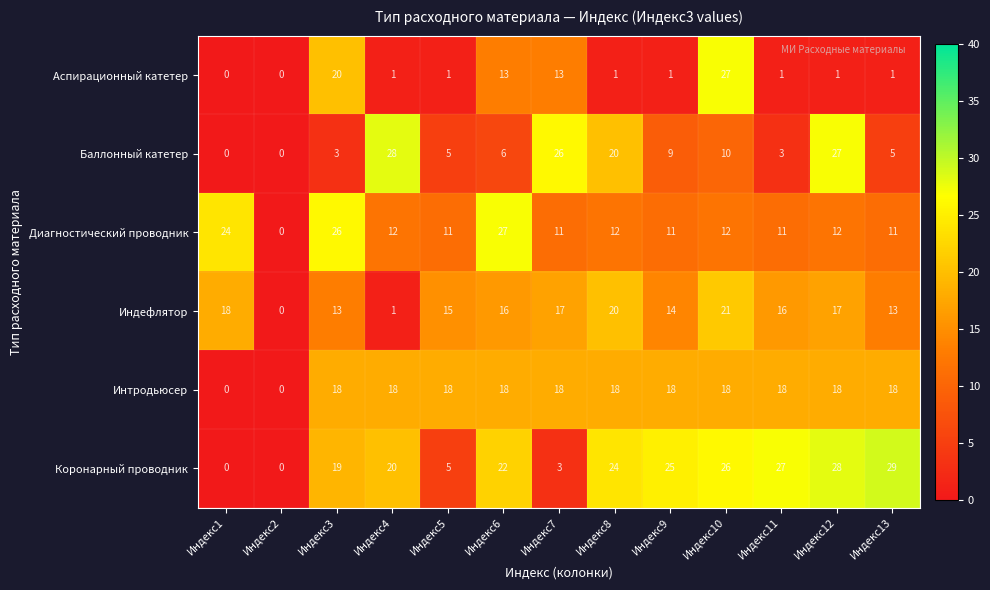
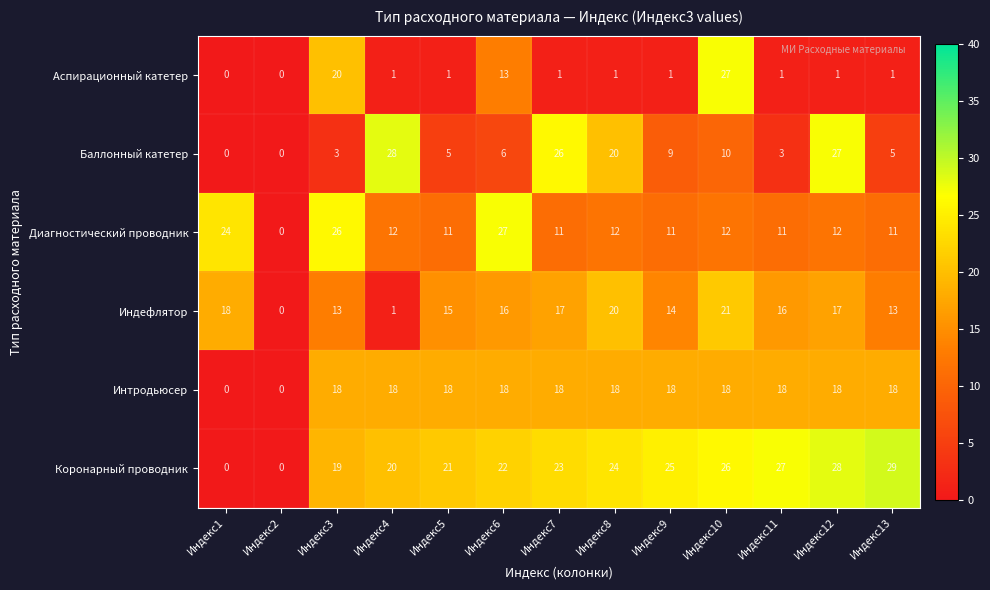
Аспирационный катетер, Индекс7: 13 -> 1
Коронарный проводник, Индекс5: 5 -> 21
Коронарный проводник, Индекс7: 3 -> 23
